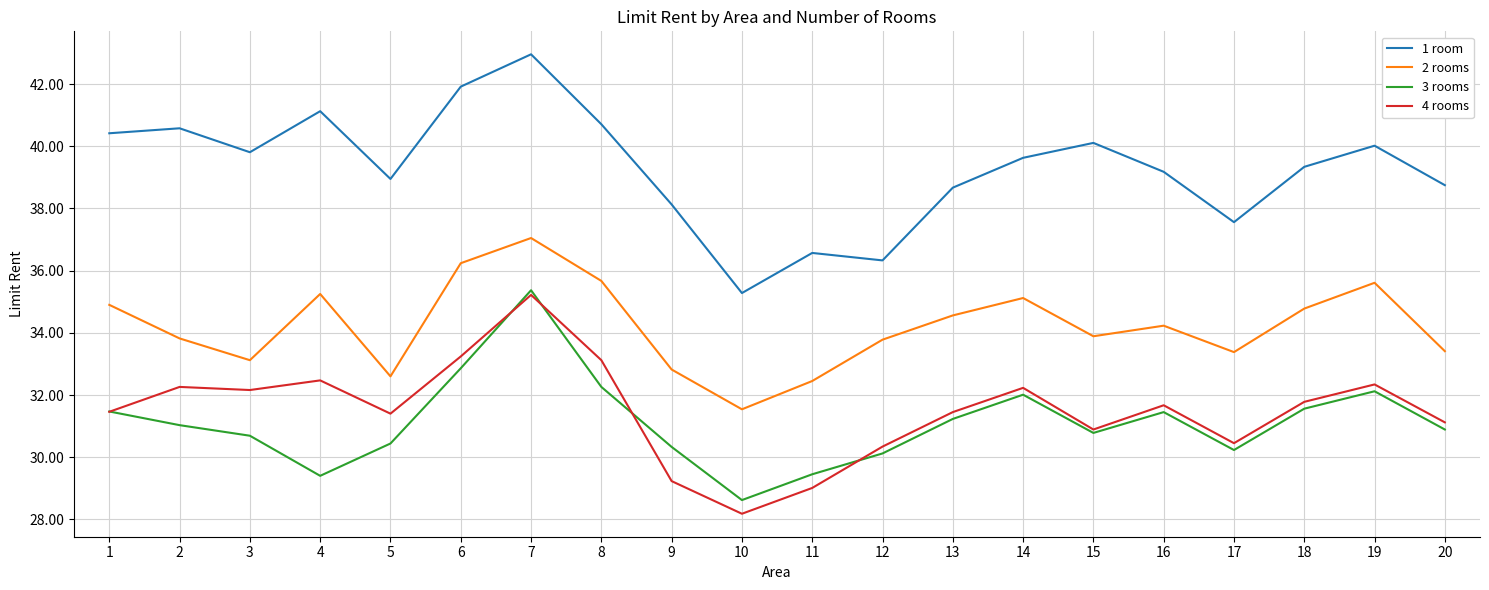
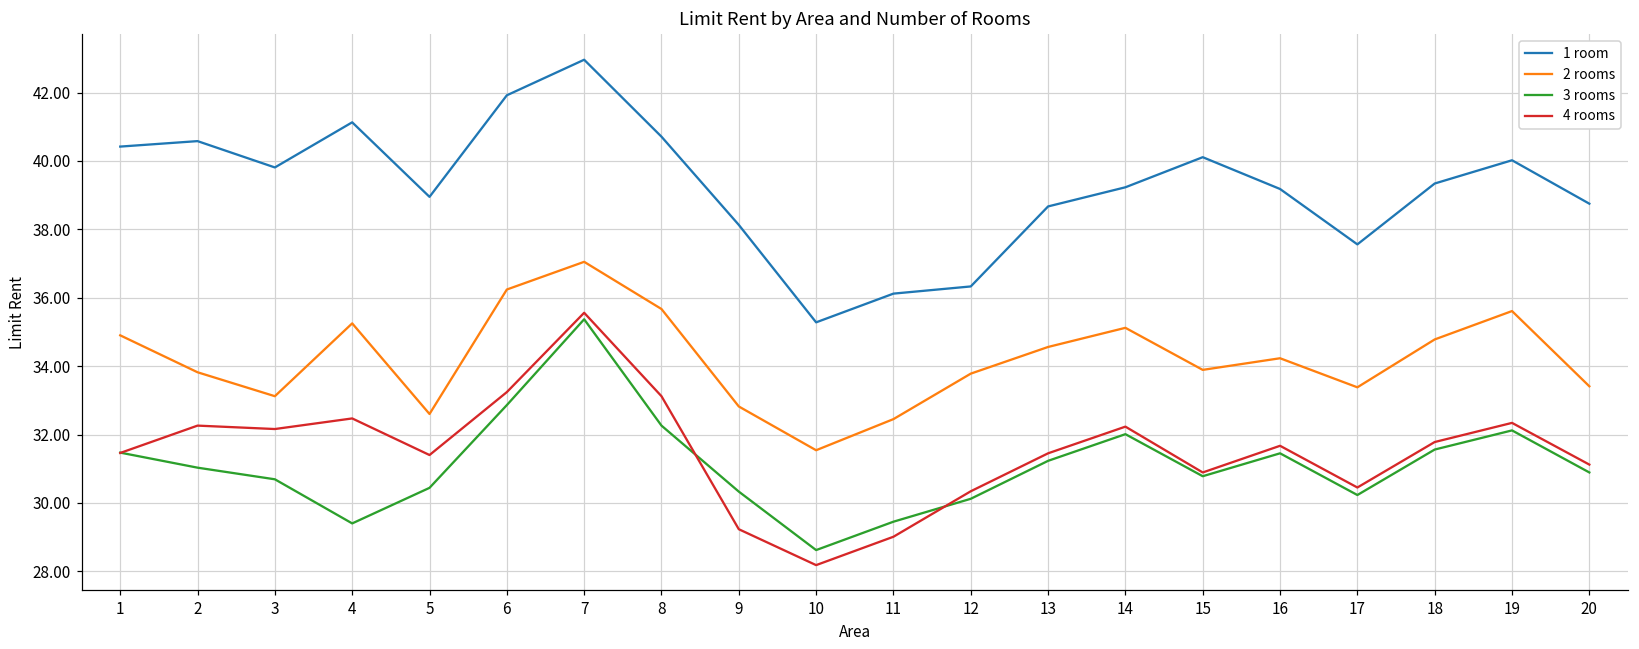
4 rooms, 7: 35.2 -> 35.6
1 room, 11: 36.6 -> 36.1
1 room, 14: 39.6 -> 39.2
